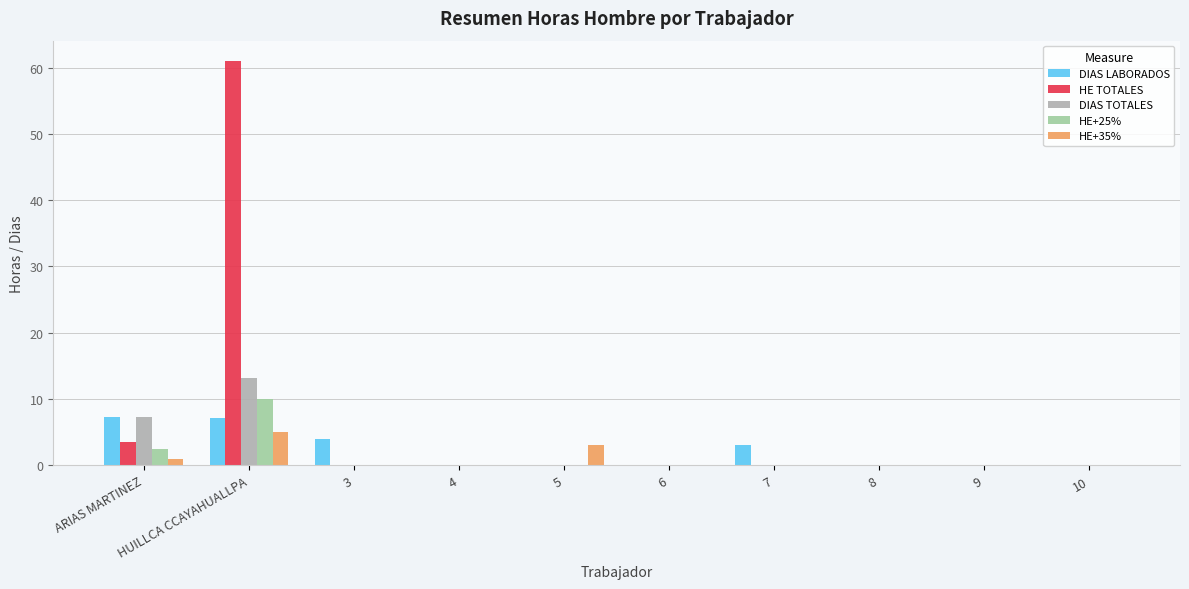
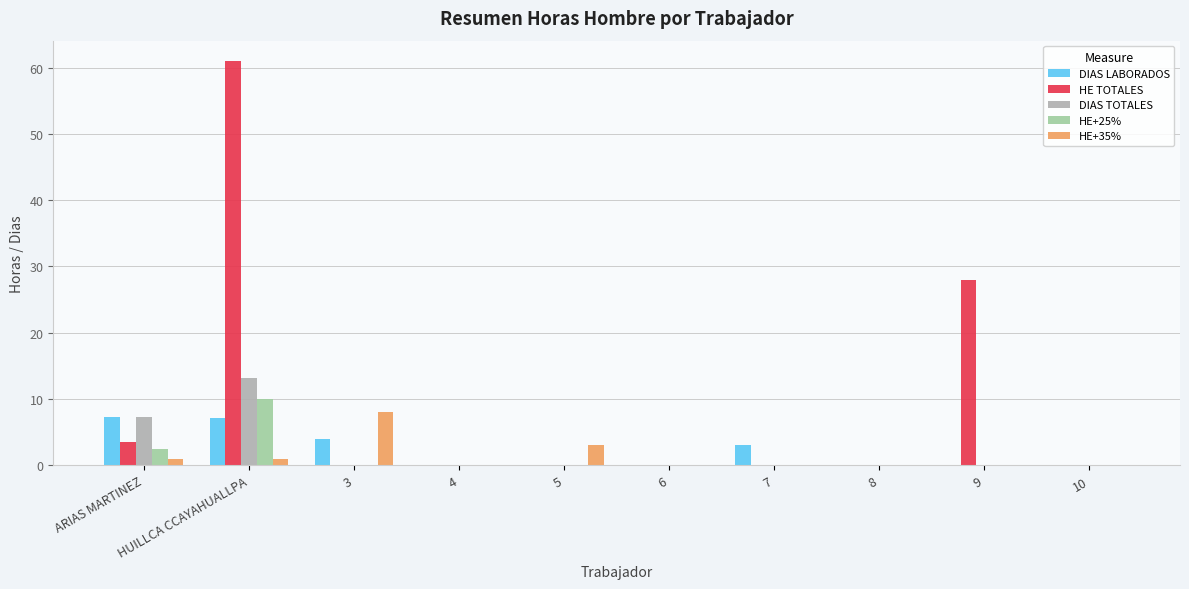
HE+35%, HUILLCA CCAYAHUALLPA: 5 -> 1
HE+35%, 3: 0 -> 8
HE TOTALES, 9: 0 -> 28
